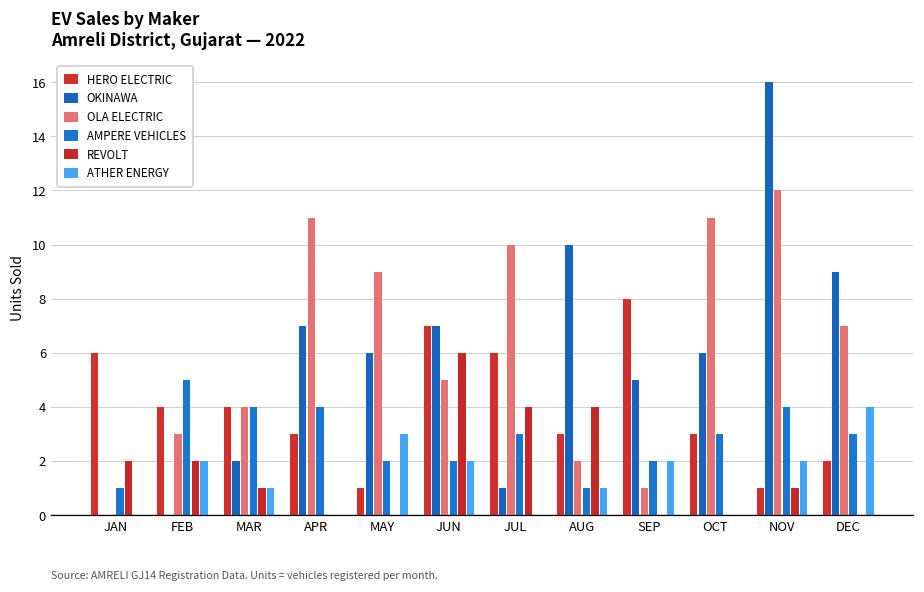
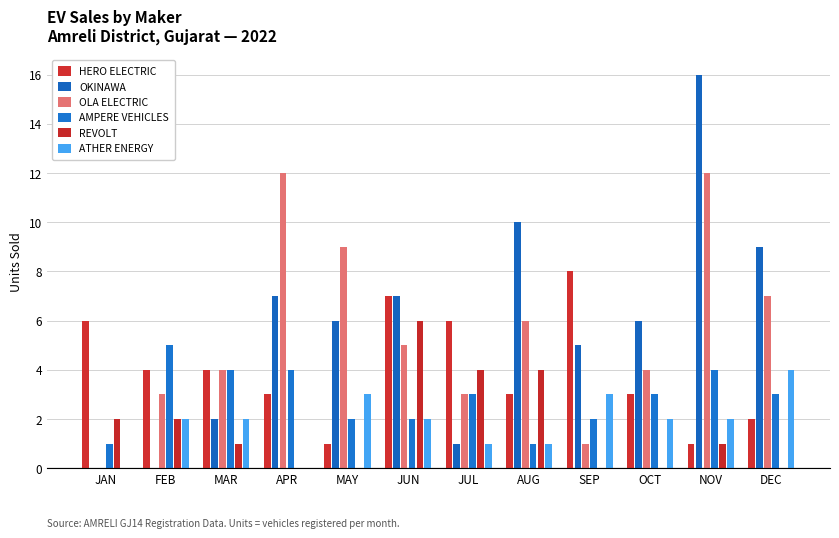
ATHER ENERGY, MAR: 1 -> 2
OLA ELECTRIC, APR: 11 -> 12
OLA ELECTRIC, JUL: 10 -> 3
ATHER ENERGY, JUL: 0 -> 1
OLA ELECTRIC, AUG: 2 -> 6
ATHER ENERGY, SEP: 2 -> 3
OLA ELECTRIC, OCT: 11 -> 4
ATHER ENERGY, OCT: 0 -> 2
